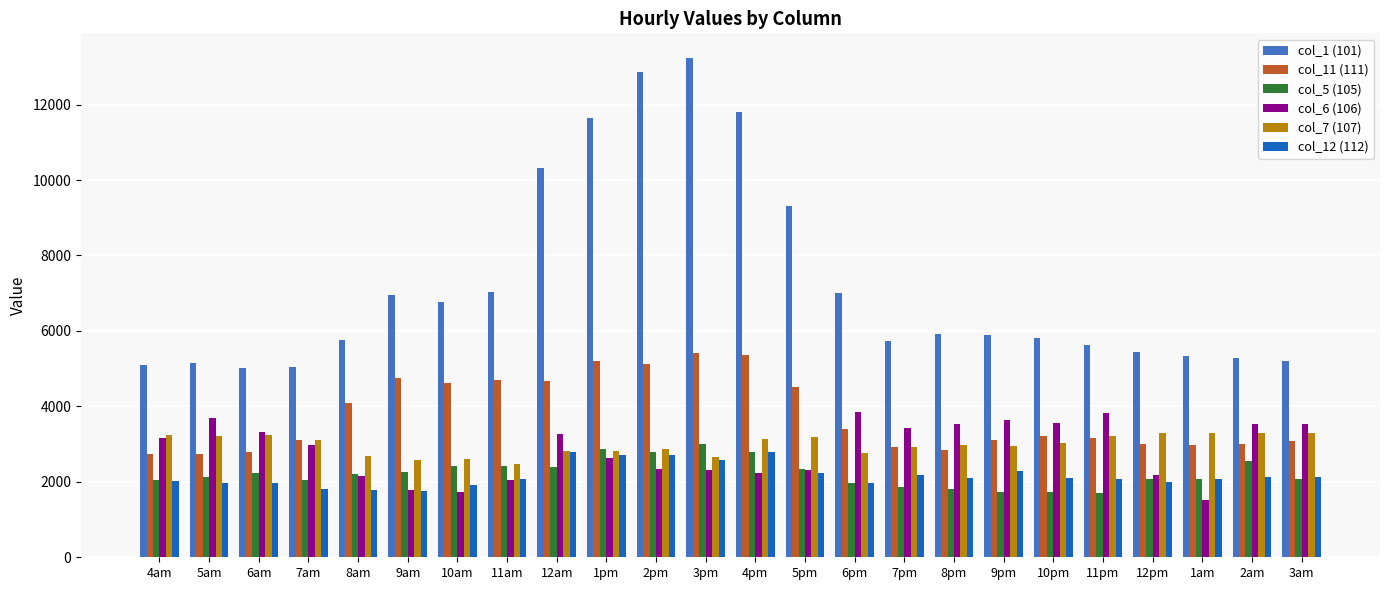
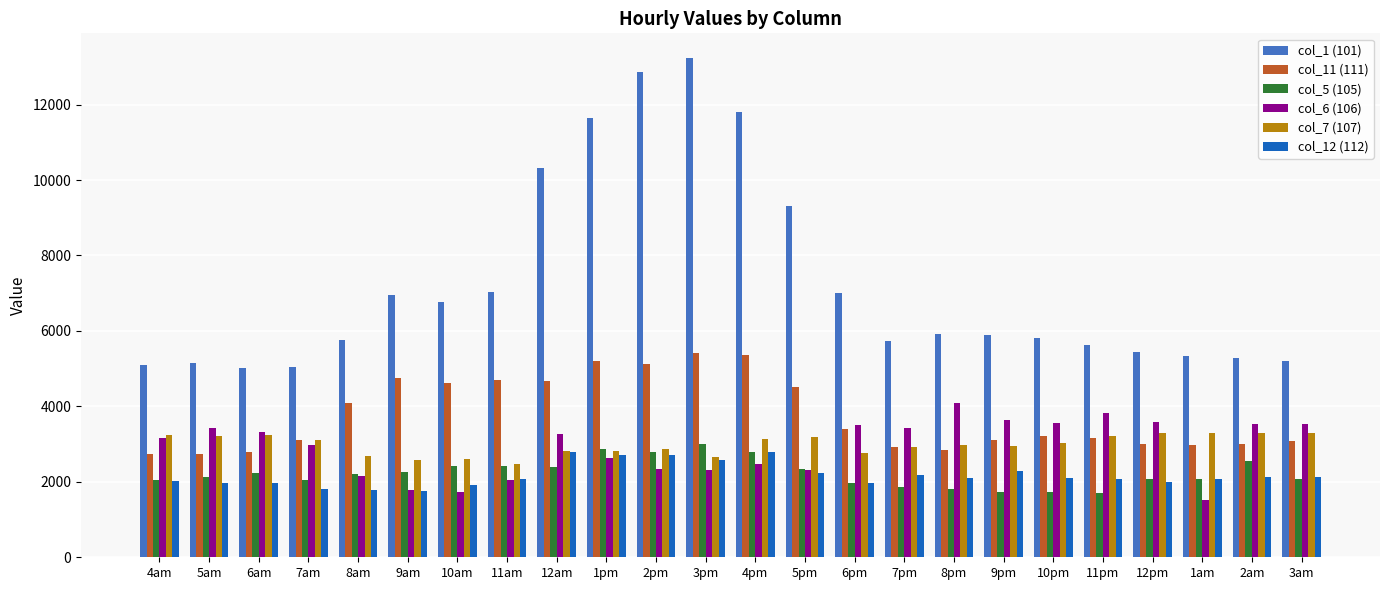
col_6 (106), 5am: 3700 -> 3400
col_6 (106), 4pm: 2200 -> 2500
col_6 (106), 6pm: 3800 -> 3500
col_6 (106), 8pm: 3500 -> 4100
col_6 (106), 12pm: 2200 -> 3600
